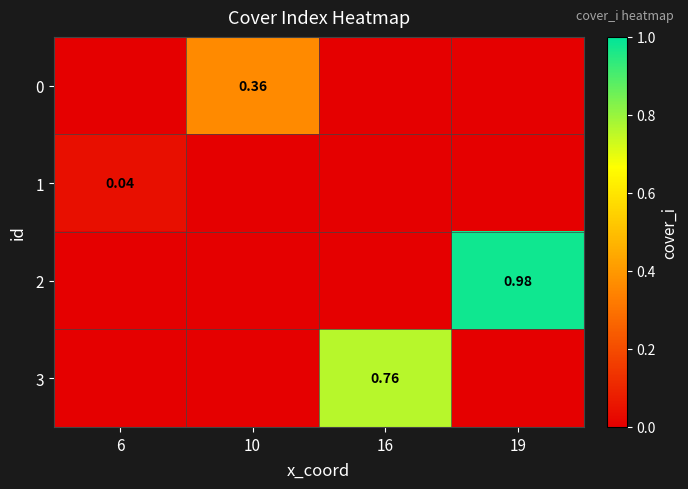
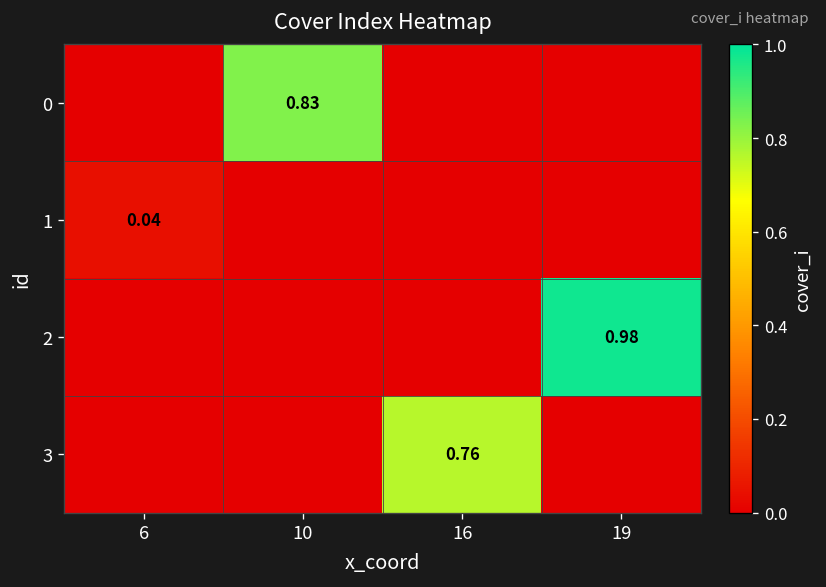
0, 10: 0.36 -> 0.83
